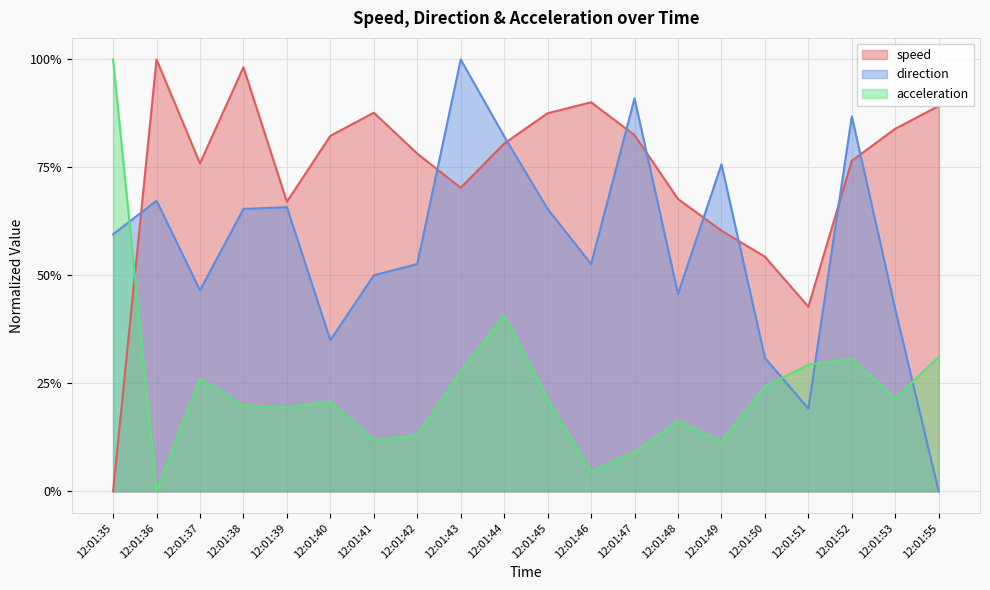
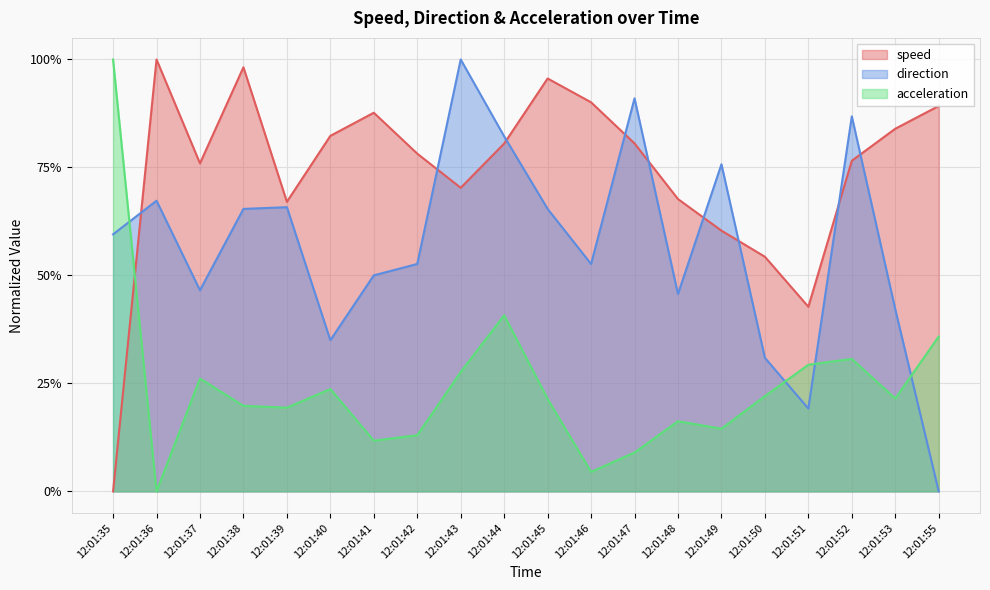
acceleration, 12:01:40: 21% -> 24%
speed, 12:01:45: 88% -> 96%
speed, 12:01:47: 82% -> 81%
acceleration, 12:01:49: 11% -> 15%
acceleration, 12:01:50: 24% -> 22%
acceleration, 12:01:55: 31% -> 36%
